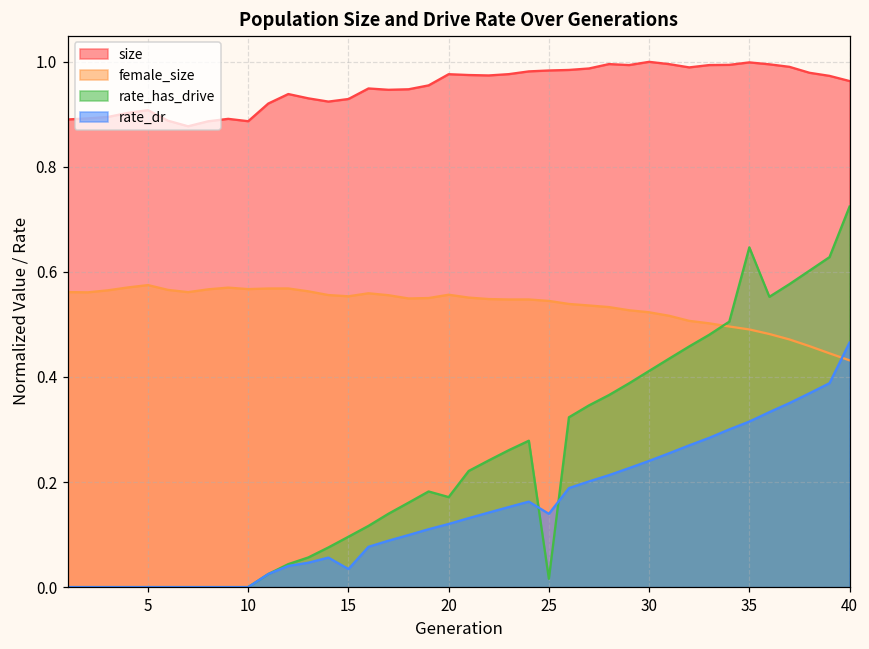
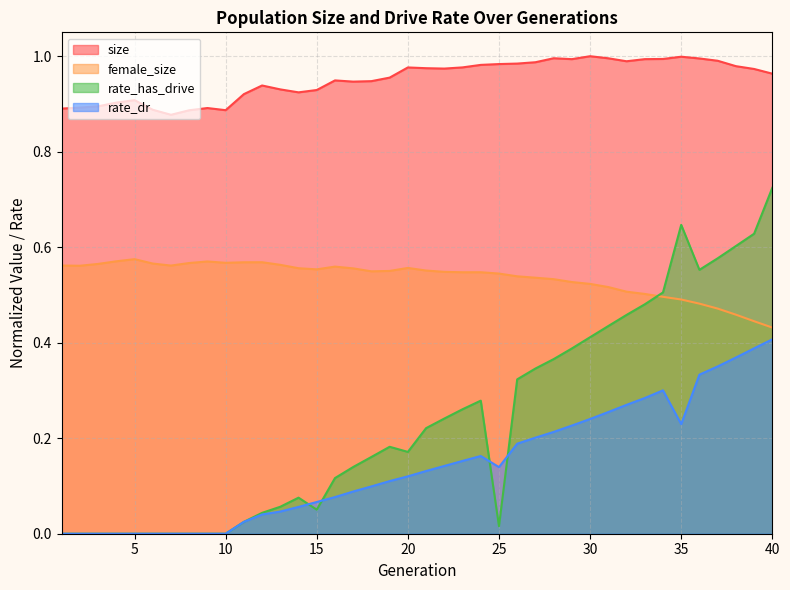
rate_has_drive, 15: 0.10 -> 0.05
rate_dr, 15: 0.03 -> 0.07
rate_dr, 35: 0.32 -> 0.23
rate_dr, 40: 0.47 -> 0.41
